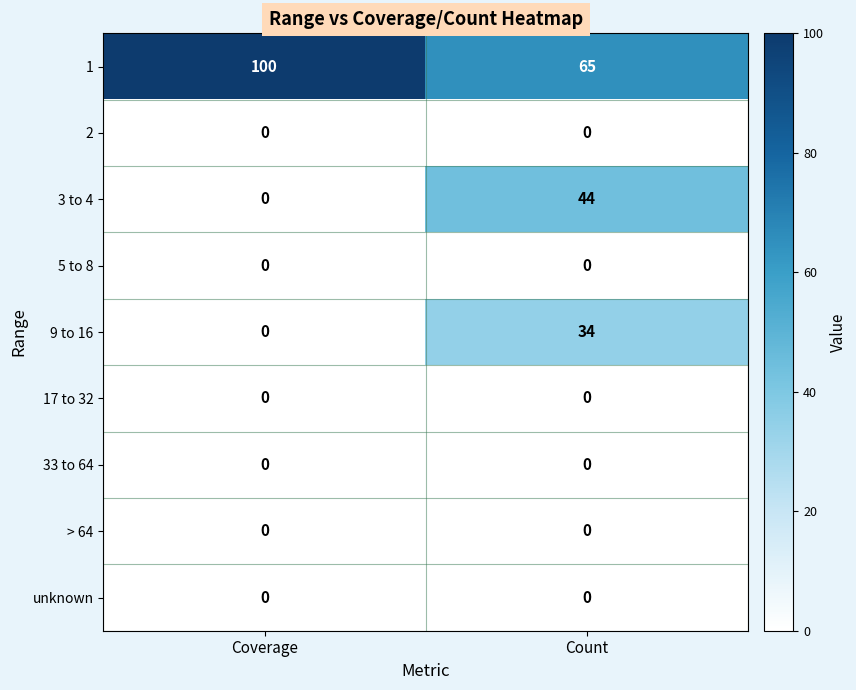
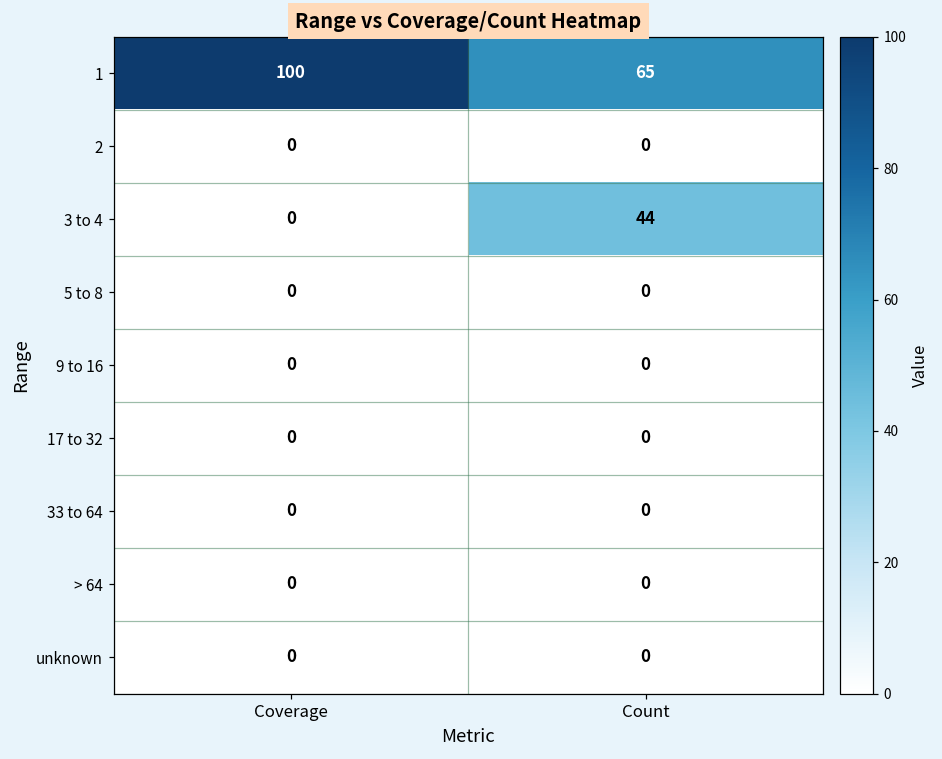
9 to 16, Count: 34 -> 0
